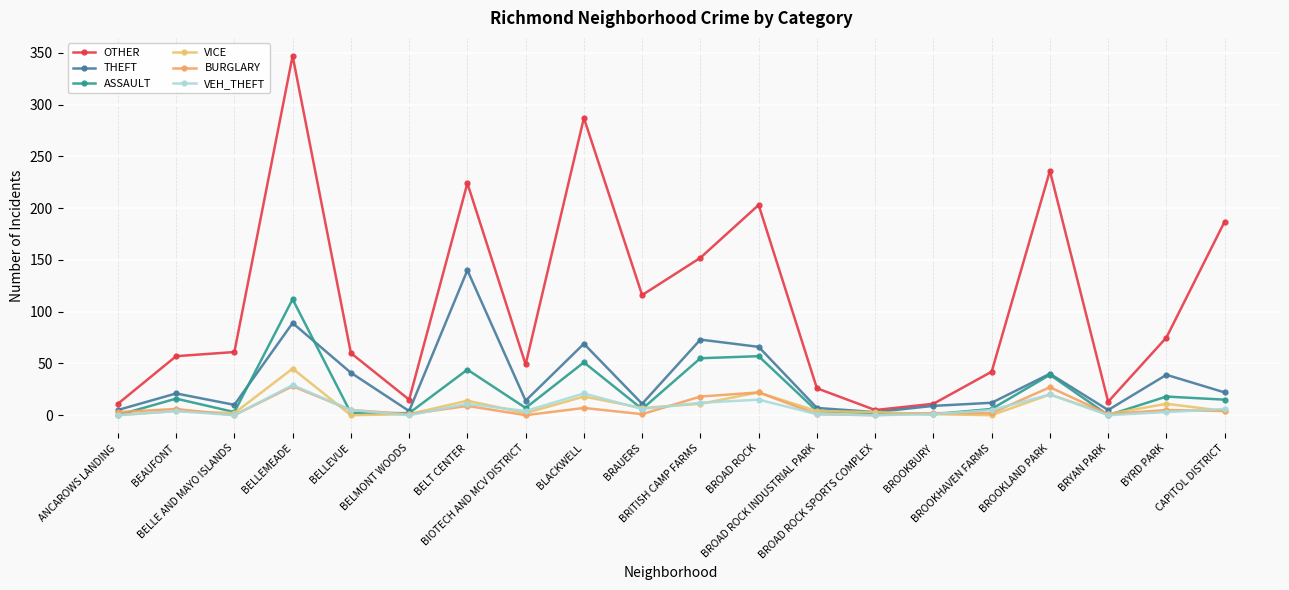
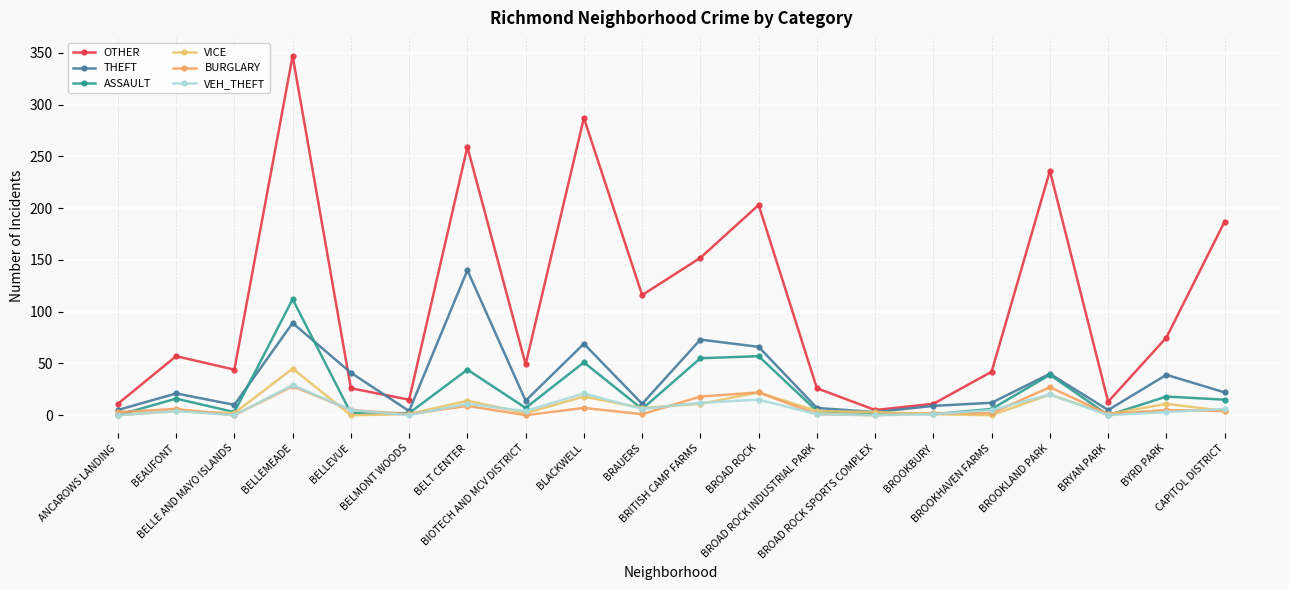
OTHER, BELLE AND MAYO ISLANDS: 61 -> 44
OTHER, BELLEVUE: 60 -> 26
OTHER, BELT CENTER: 224 -> 259
